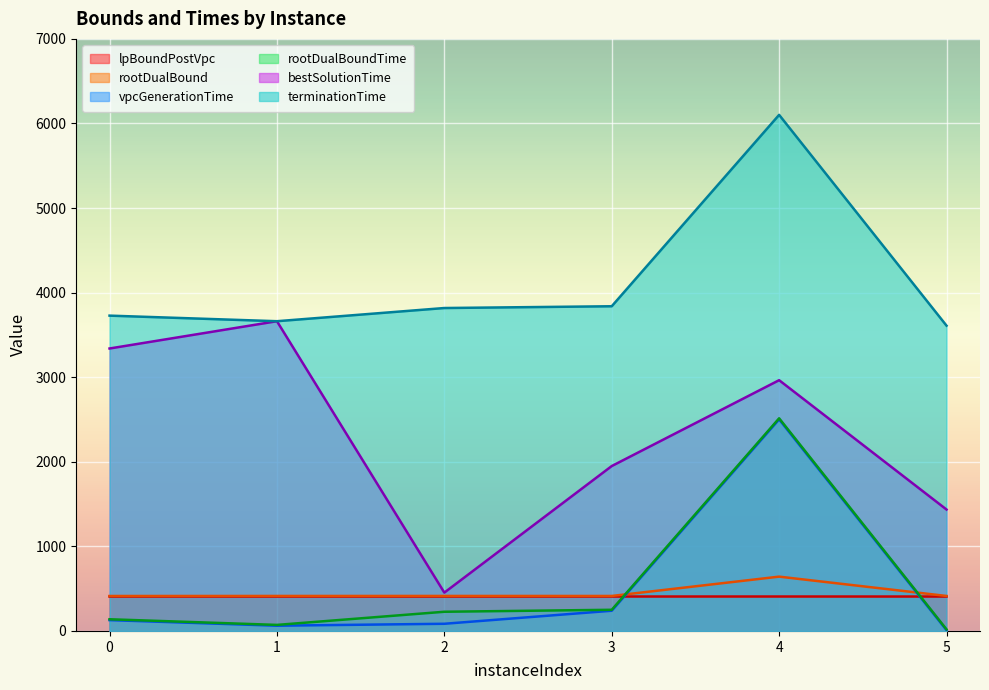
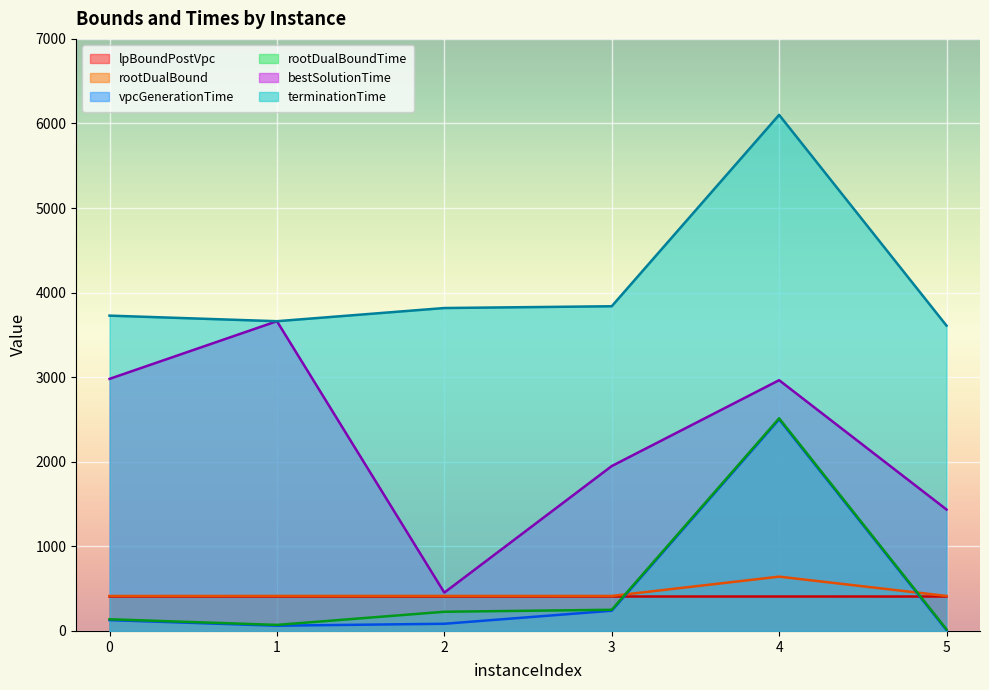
bestSolutionTime, 0: 3300 -> 3000
